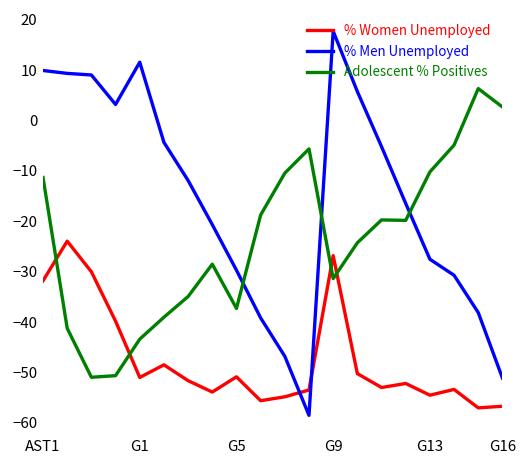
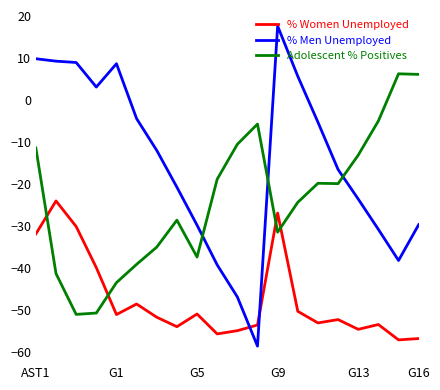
% Men Unemployed, G1: 12 -> 9
% Men Unemployed, G13: -28 -> -24
Adolescent % Positives, G13: -10 -> -13
% Men Unemployed, G16: -51 -> -30
Adolescent % Positives, G16: 3 -> 6
